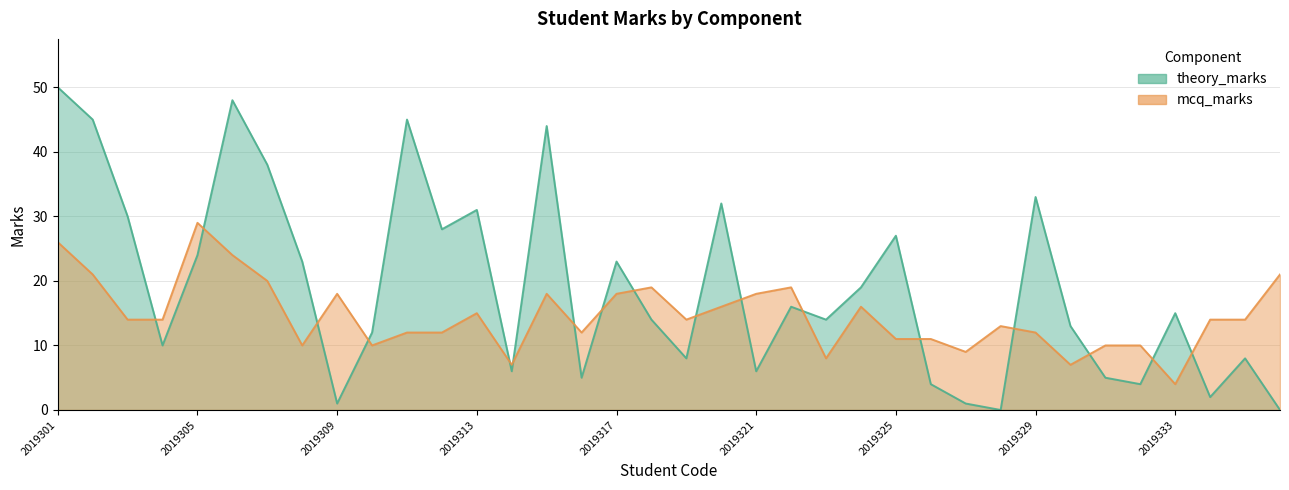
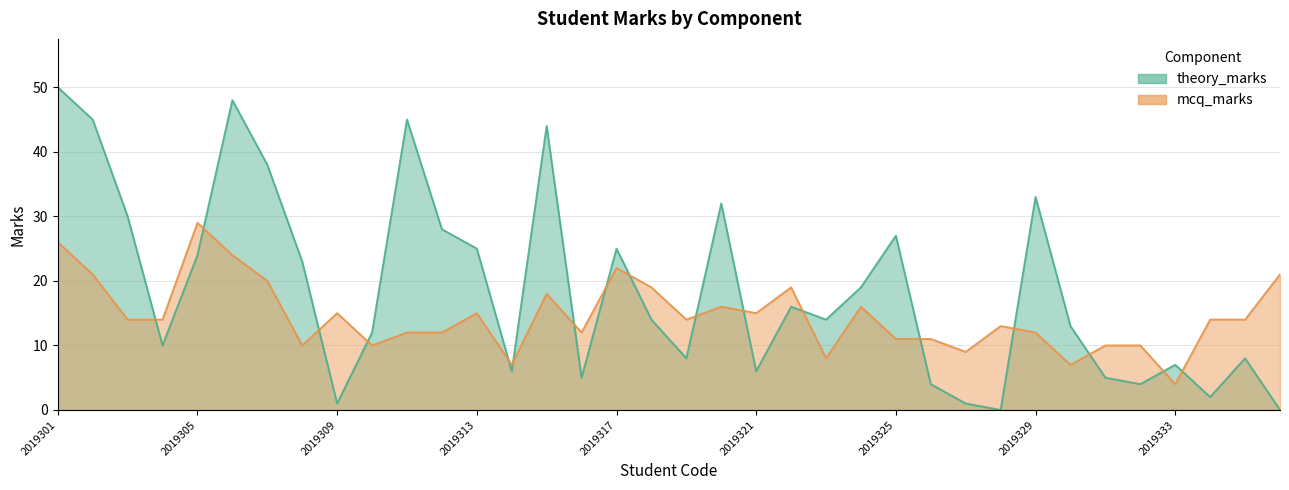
mcq_marks, 2019309: 18 -> 15
theory_marks, 2019313: 31 -> 25
theory_marks, 2019317: 23 -> 25
mcq_marks, 2019317: 18 -> 22
mcq_marks, 2019321: 18 -> 15
theory_marks, 2019333: 15 -> 7
